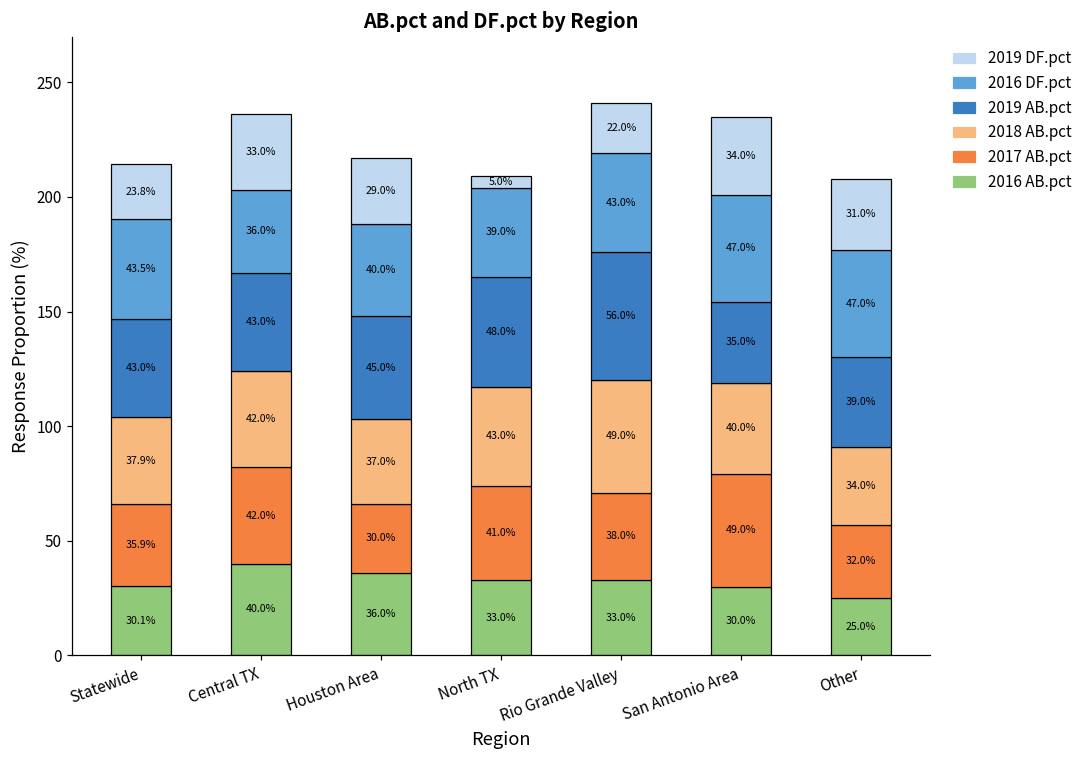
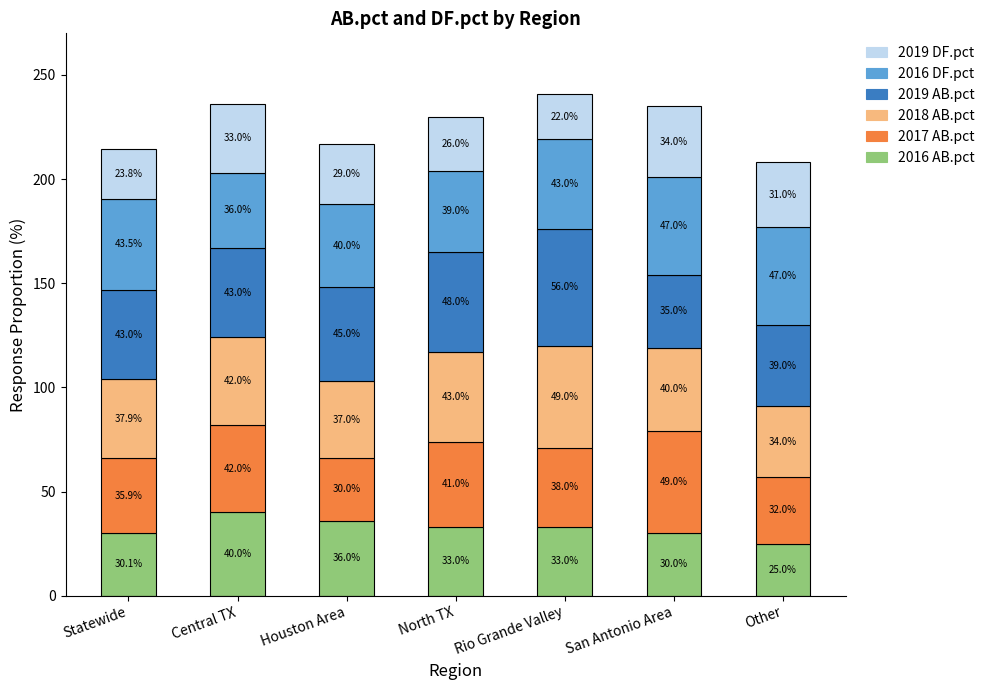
2019 DF.pct, North TX: 5.0% -> 26.0%
